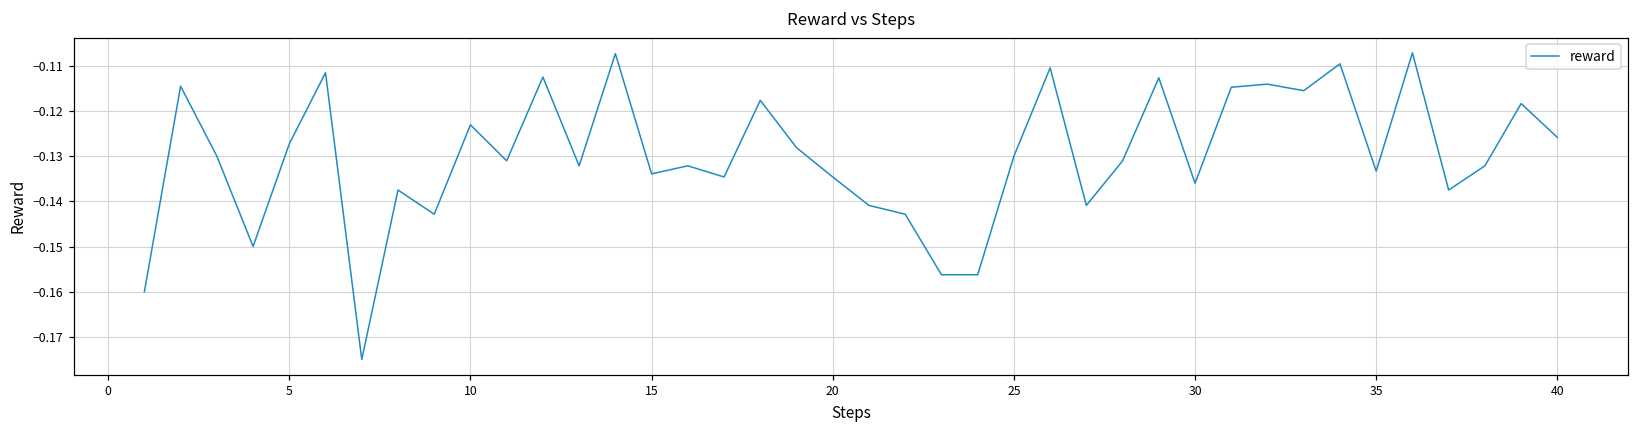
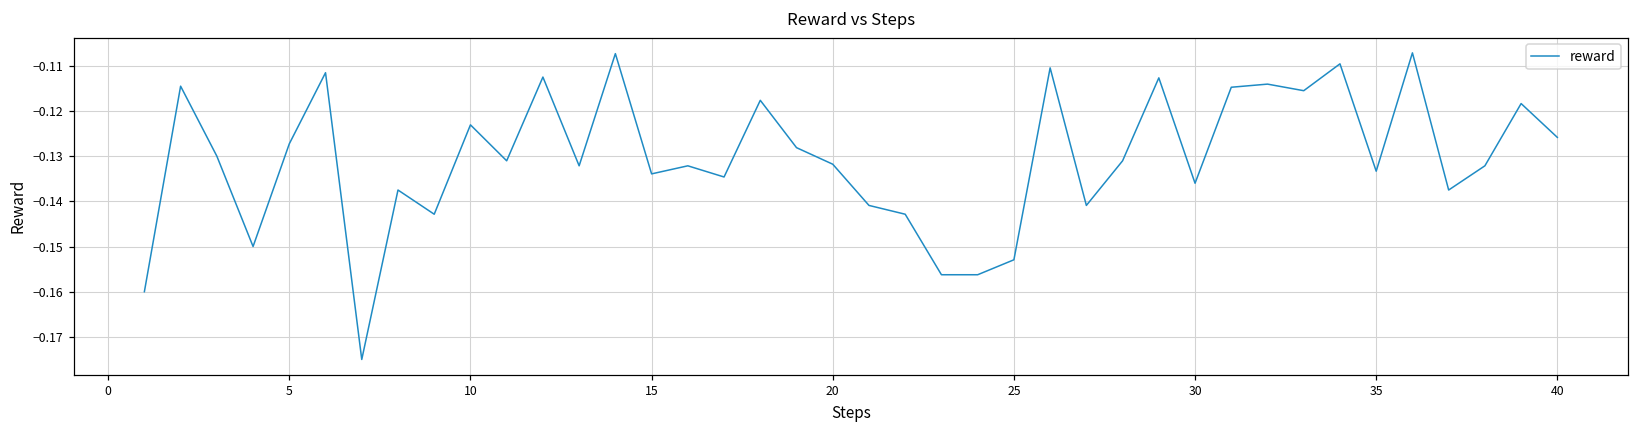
20: -0.135 -> -0.132
25: -0.130 -> -0.153
